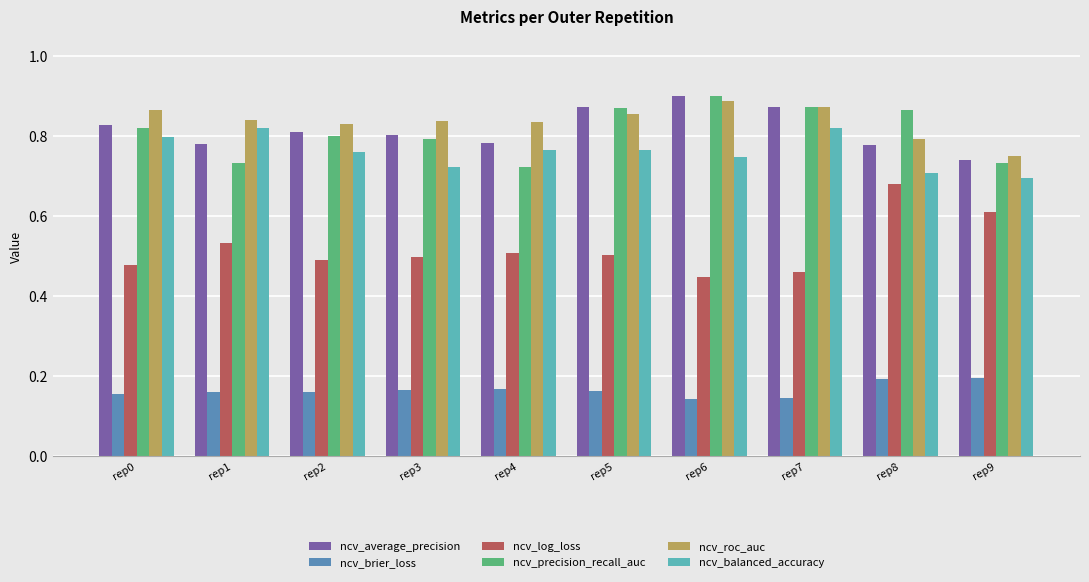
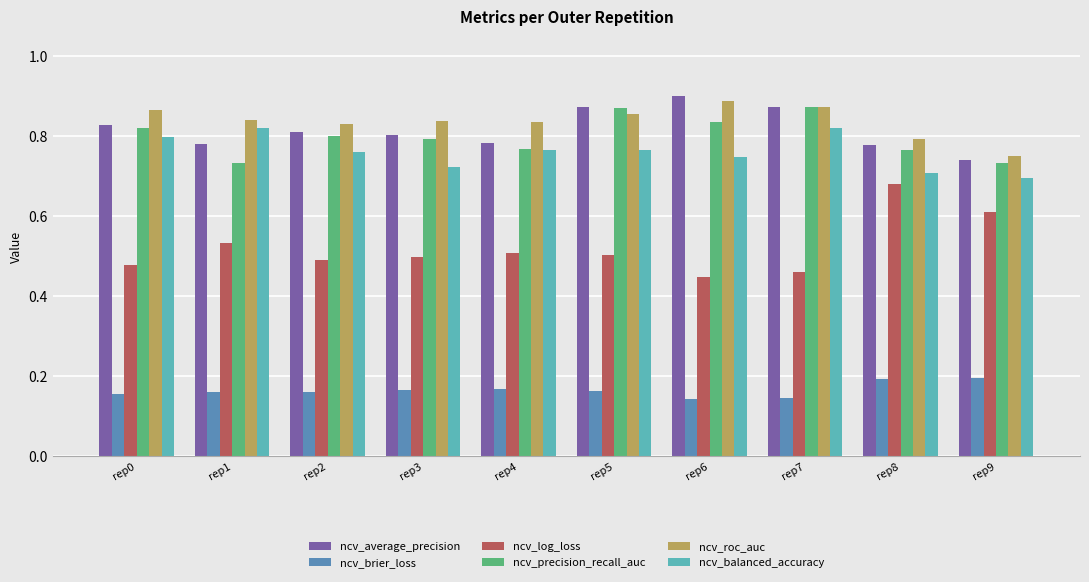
ncv_precision_recall_auc, rep4: 0.72 -> 0.77
ncv_precision_recall_auc, rep6: 0.90 -> 0.84
ncv_precision_recall_auc, rep8: 0.87 -> 0.77
